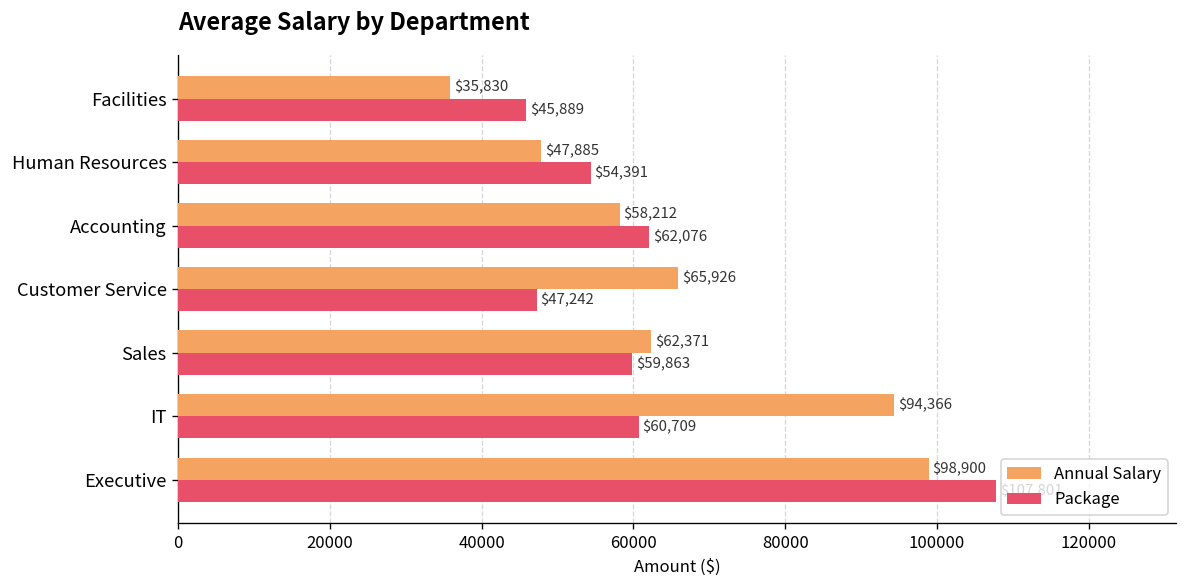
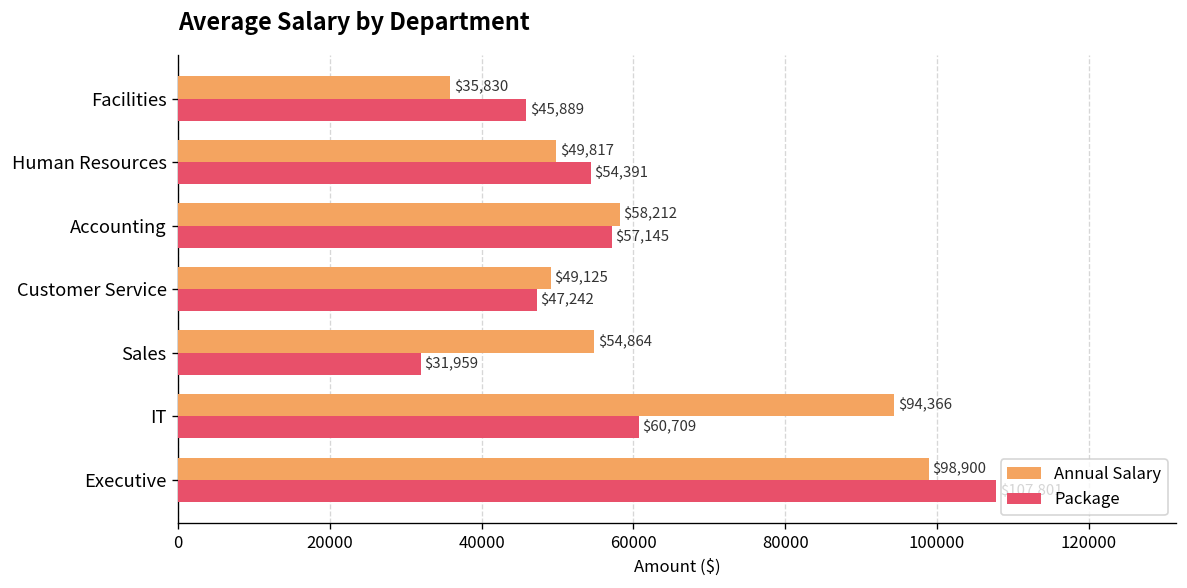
Annual Salary, Human Resources: $47,885 -> $49,817
Package, Accounting: $62,076 -> $57,145
Annual Salary, Customer Service: $65,926 -> $49,125
Annual Salary, Sales: $62,371 -> $54,864
Package, Sales: $59,863 -> $31,959
